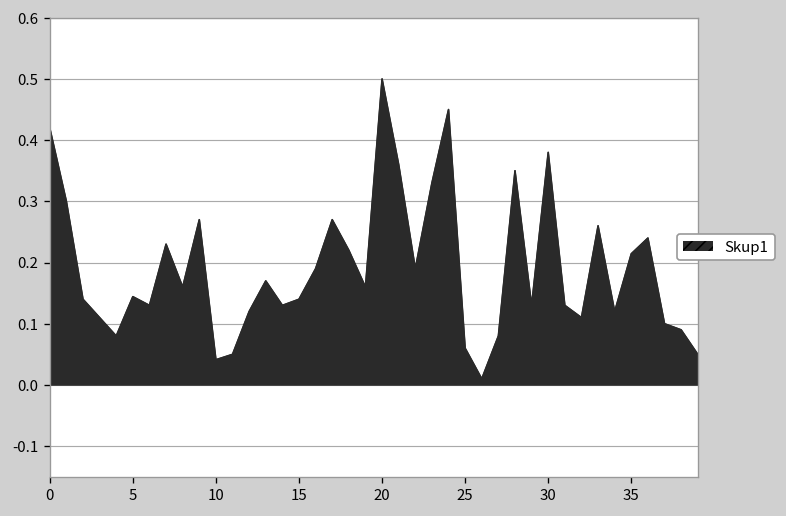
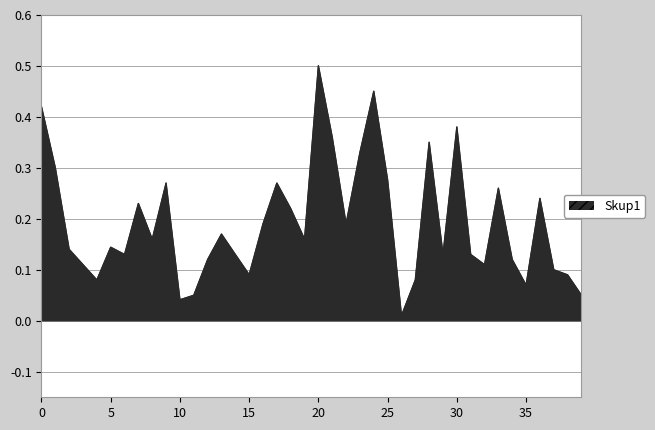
15: 0.14 -> 0.09
25: 0.06 -> 0.28
35: 0.21 -> 0.07
